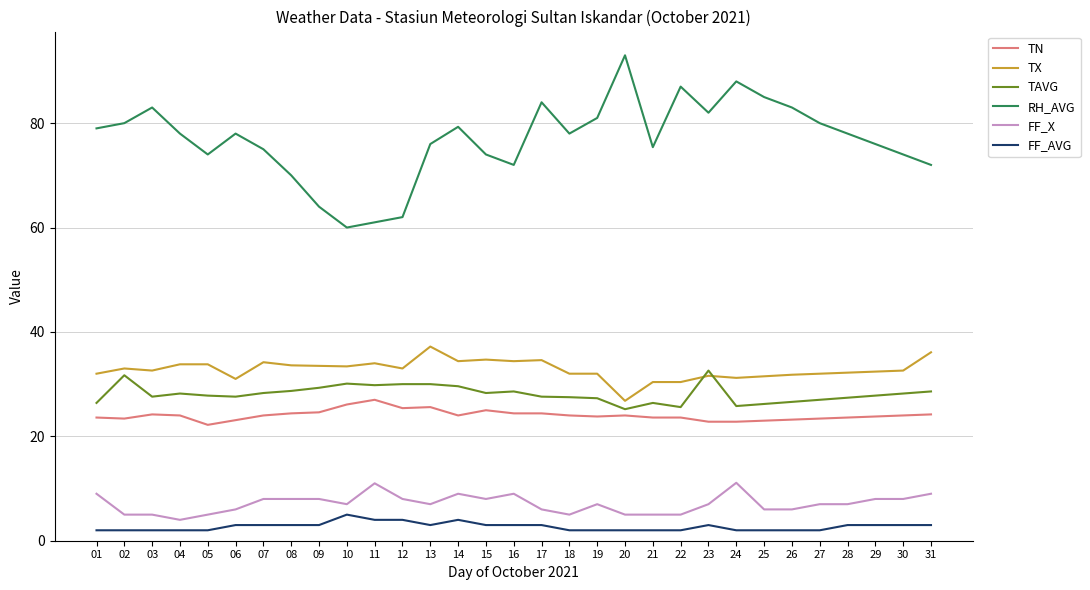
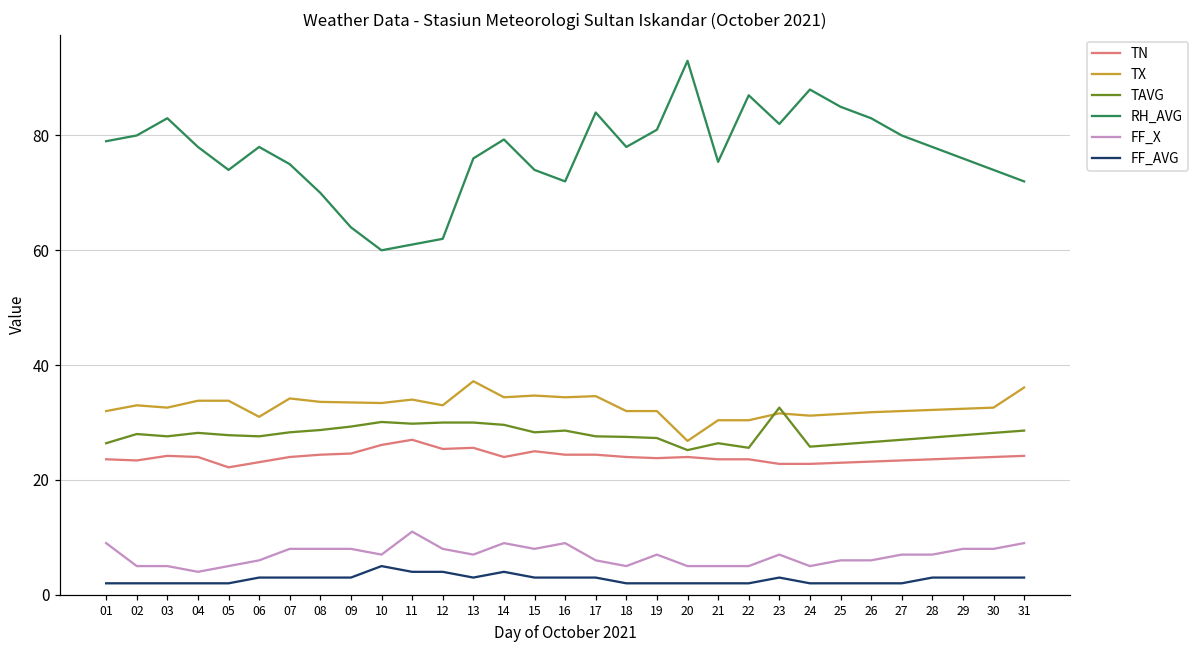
TAVG, 02: 32 -> 28
FF_X, 24: 11 -> 5
